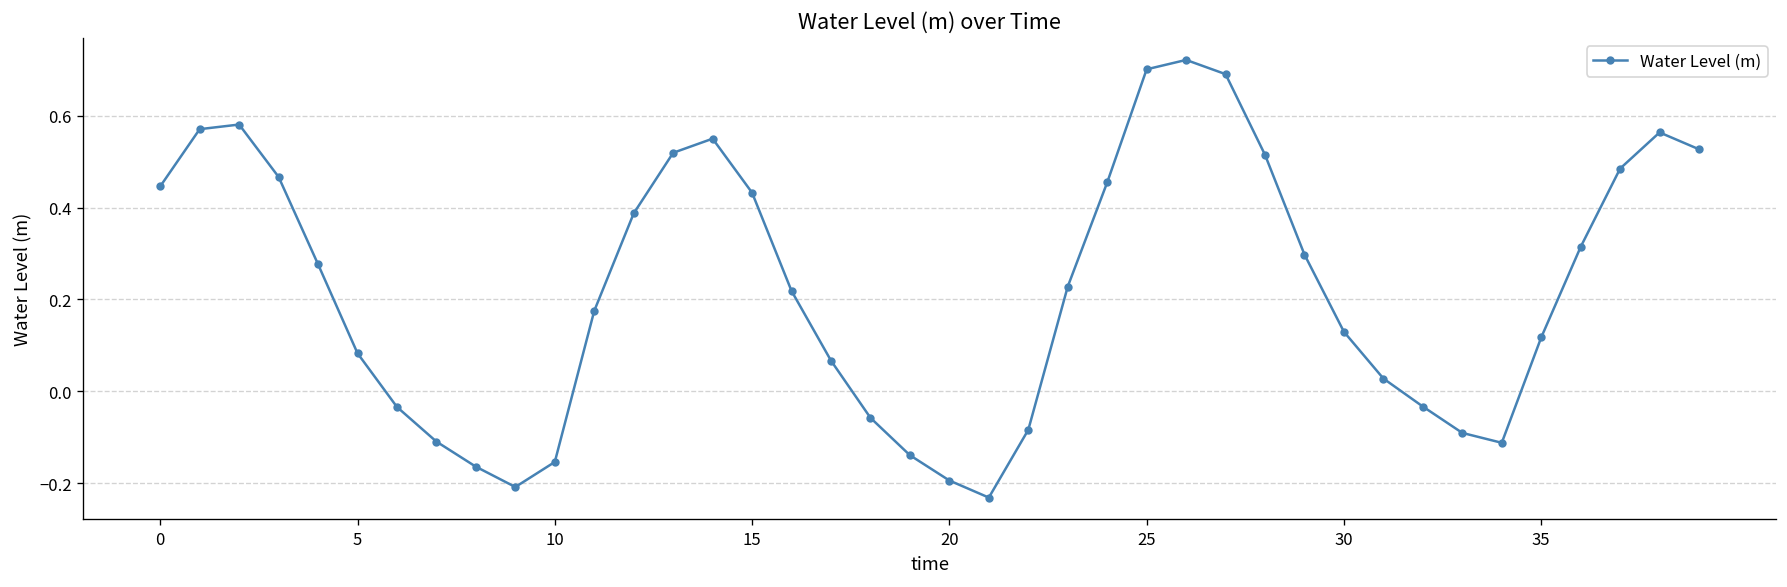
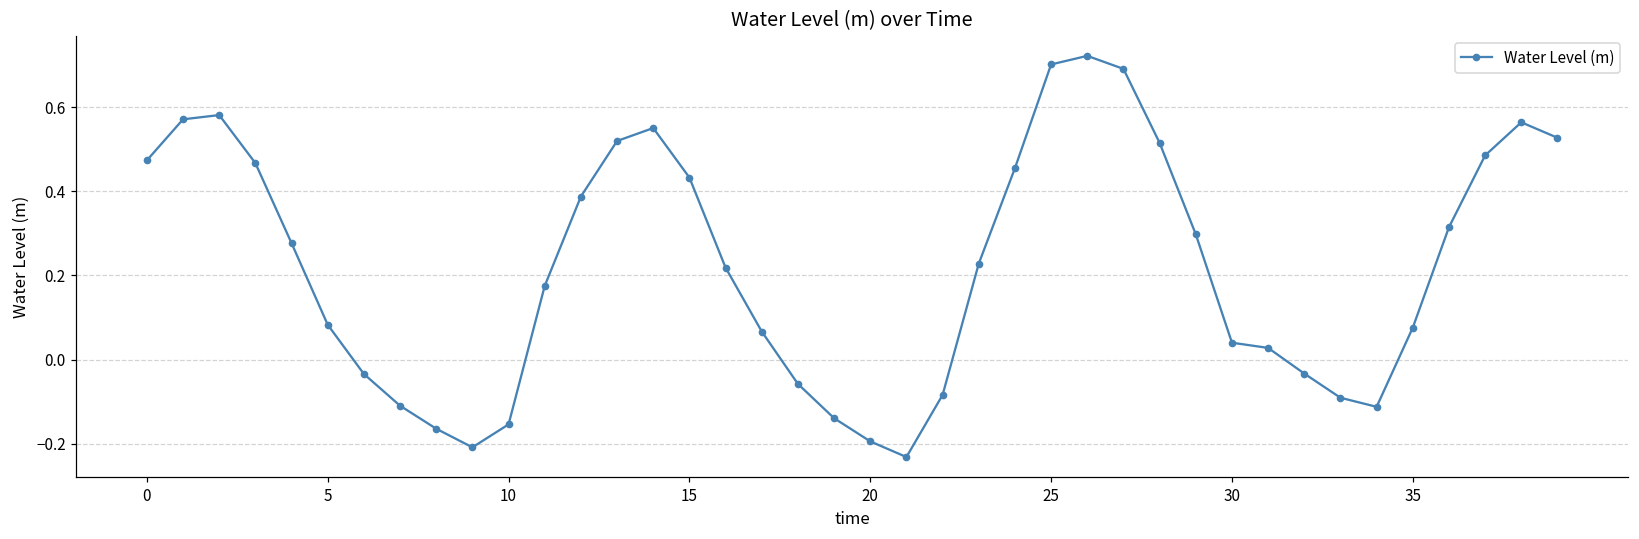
0: 0.45 -> 0.47
30: 0.13 -> 0.04
35: 0.12 -> 0.08
